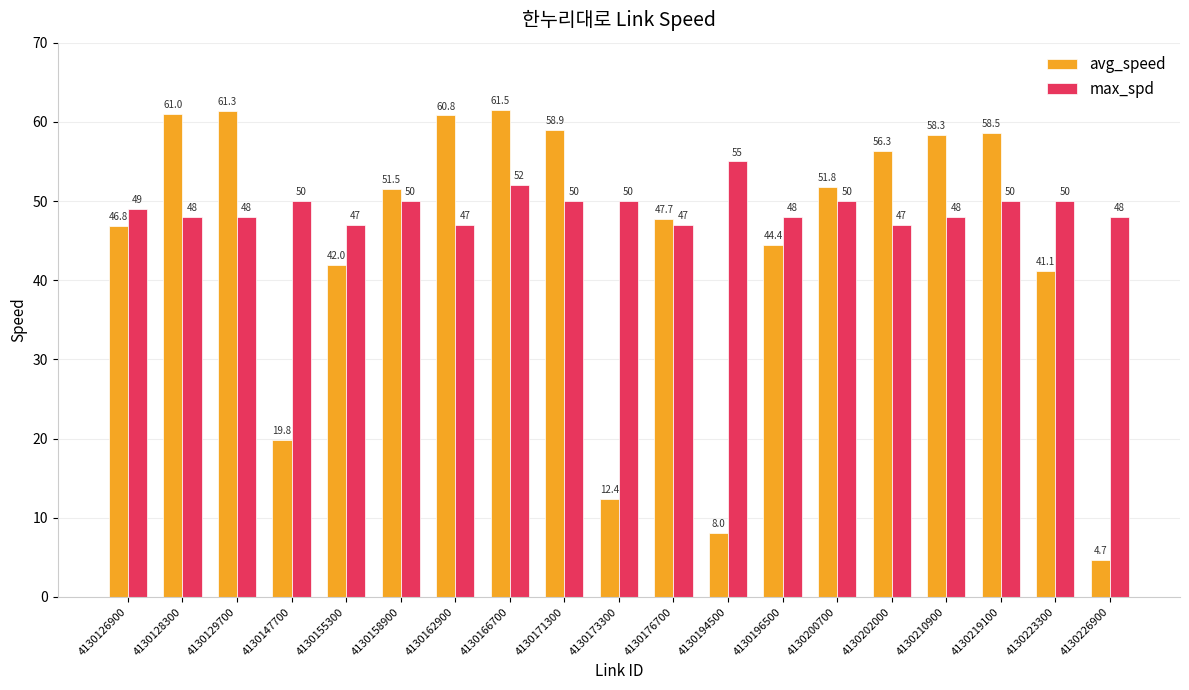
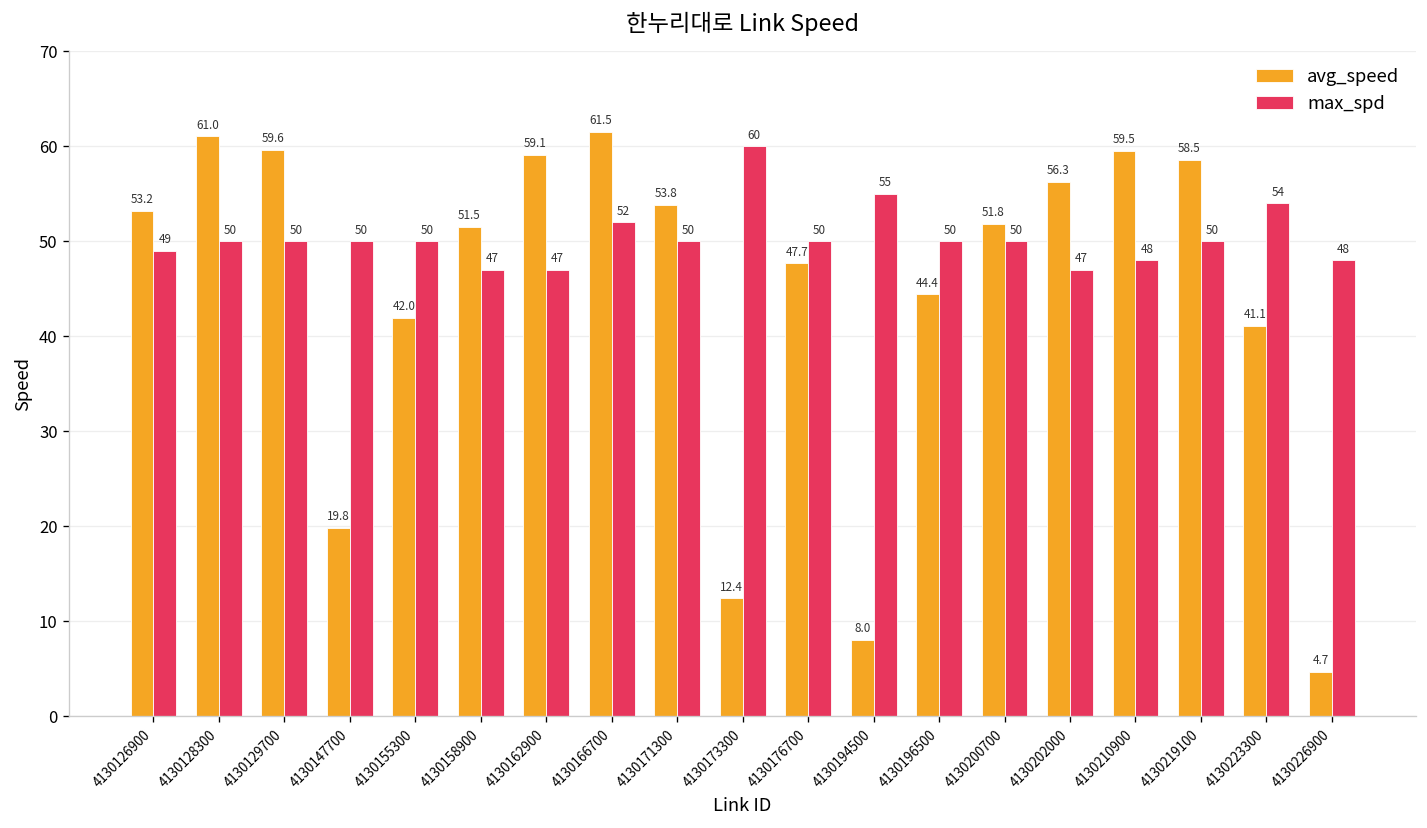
avg_speed, 4130126900: 46.8 -> 53.2
max_spd, 4130128300: 48 -> 50
avg_speed, 4130129700: 61.3 -> 59.6
max_spd, 4130129700: 48 -> 50
max_spd, 4130155300: 47 -> 50
max_spd, 4130158900: 50 -> 47
avg_speed, 4130162900: 60.8 -> 59.1
avg_speed, 4130171300: 58.9 -> 53.8
max_spd, 4130173300: 50 -> 60
max_spd, 4130176700: 47 -> 50
max_spd, 4130196500: 48 -> 50
avg_speed, 4130210900: 58.3 -> 59.5
max_spd, 4130223300: 50 -> 54
